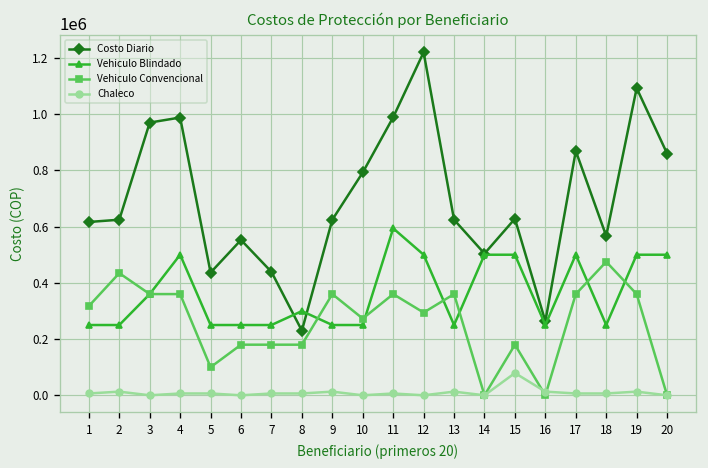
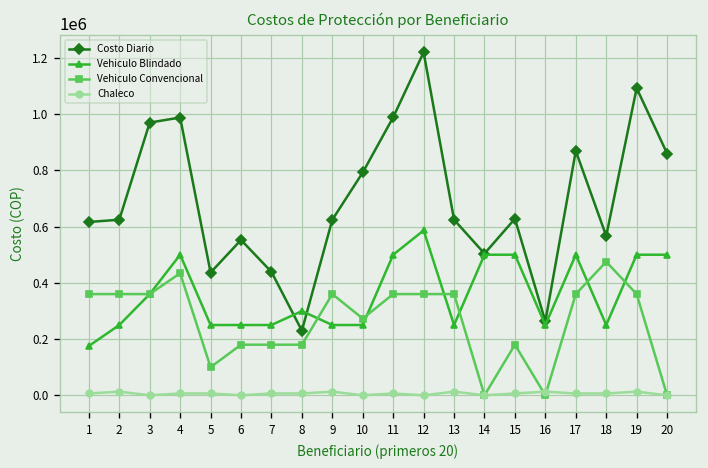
Vehiculo Blindado, 1: 250000 -> 180000
Vehiculo Convencional, 1: 320000 -> 360000
Vehiculo Convencional, 2: 430000 -> 360000
Vehiculo Convencional, 4: 360000 -> 430000
Vehiculo Blindado, 11: 590000 -> 500000
Vehiculo Blindado, 12: 500000 -> 590000
Vehiculo Convencional, 12: 290000 -> 360000
Chaleco, 15: 80000 -> 10000
